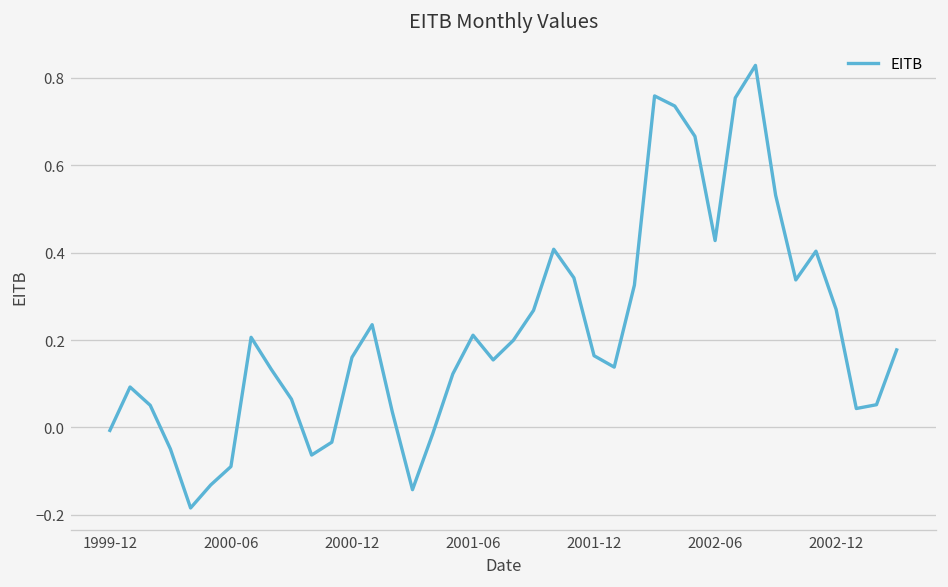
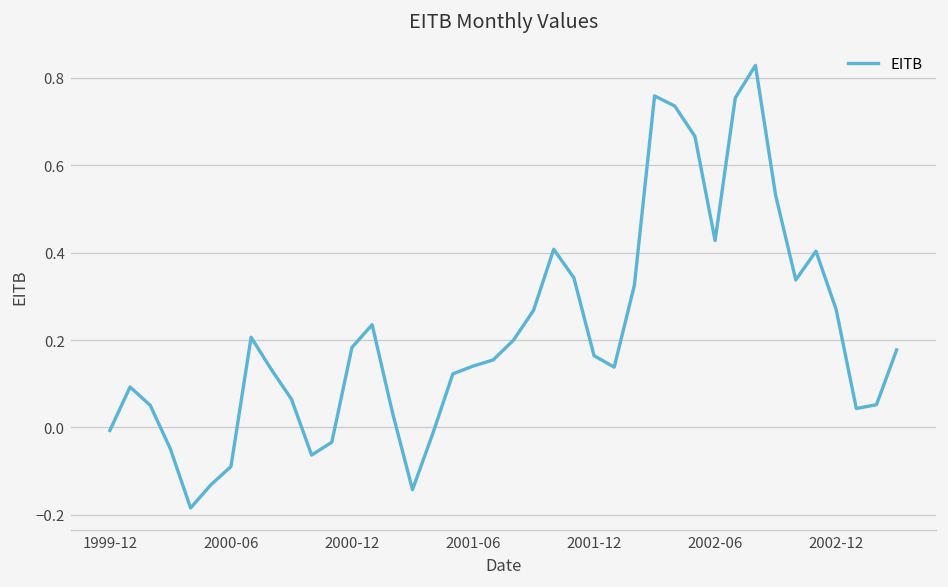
2000-12: 0.16 -> 0.18
2001-06: 0.21 -> 0.14
